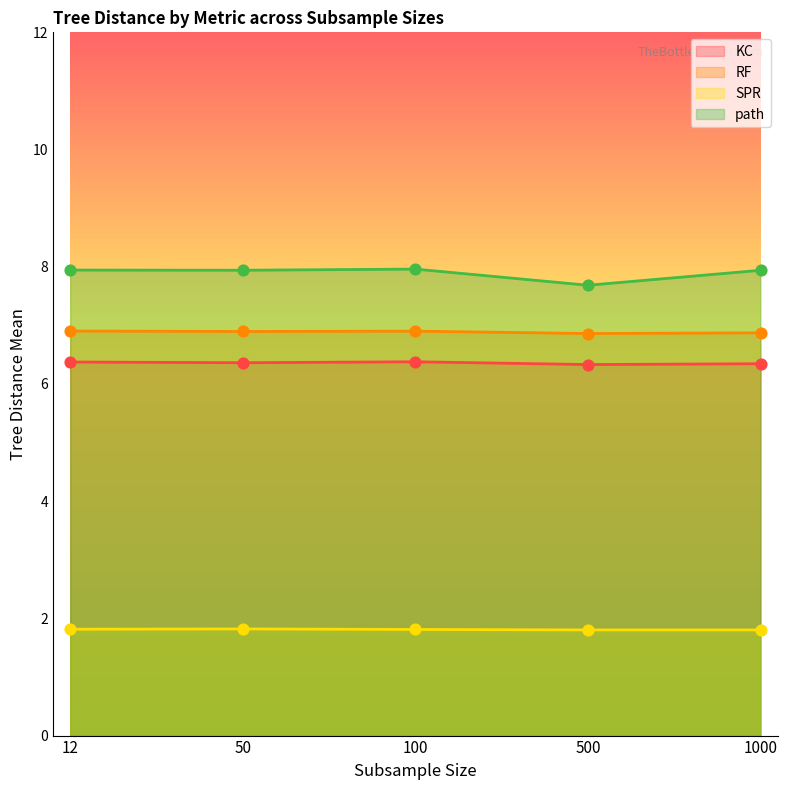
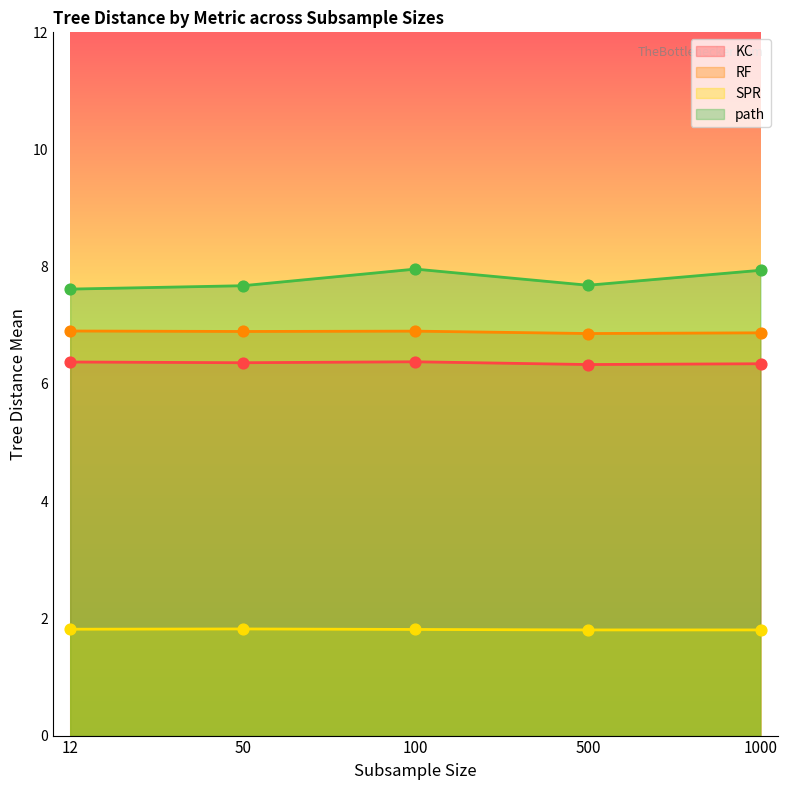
path, 12: 7.9 -> 7.6
path, 50: 7.9 -> 7.7
